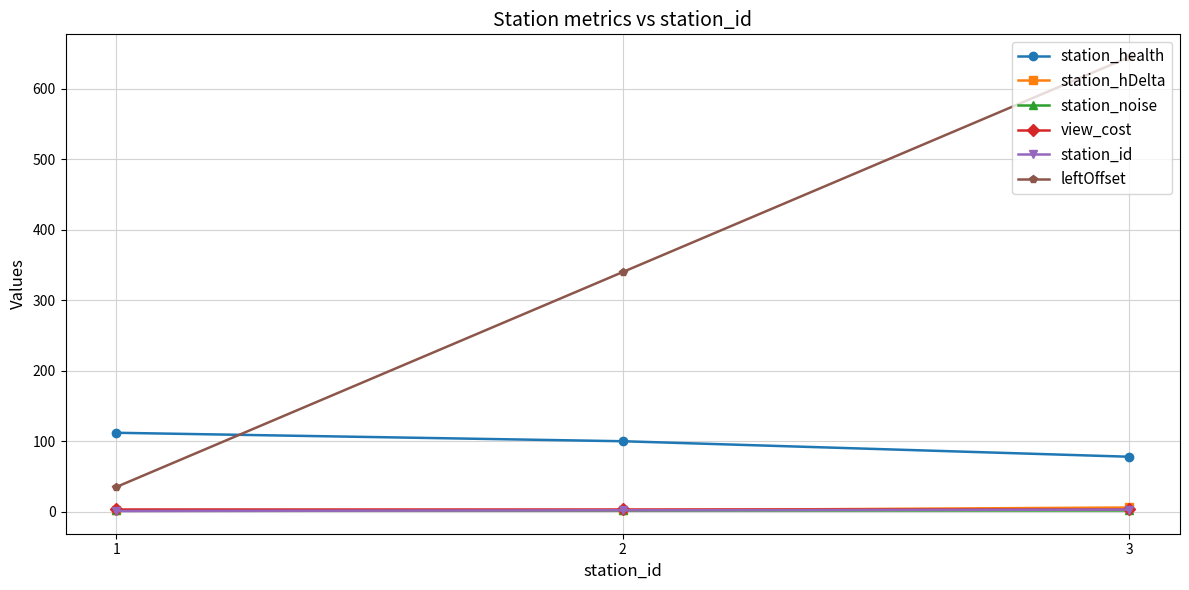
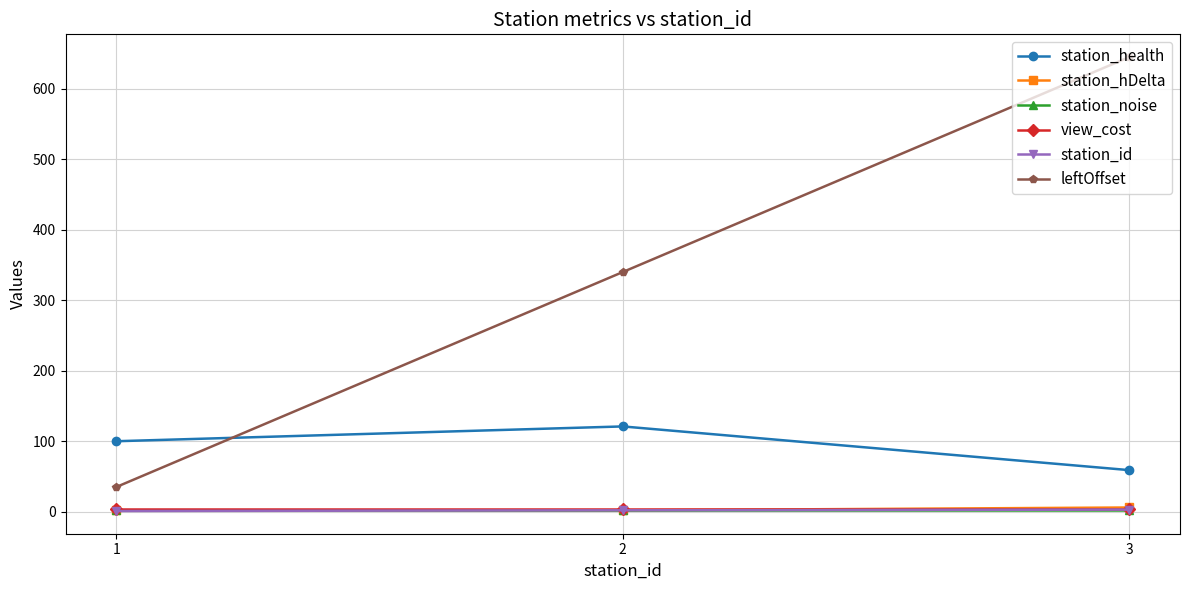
station_health, 1: 110 -> 100
station_health, 2: 100 -> 120
station_health, 3: 80 -> 60
